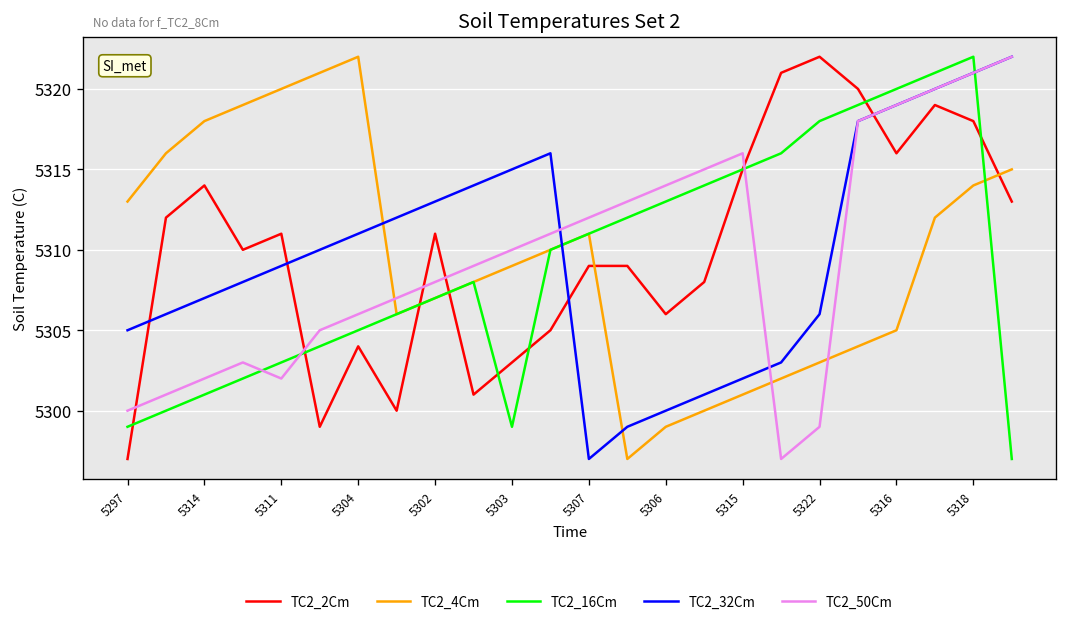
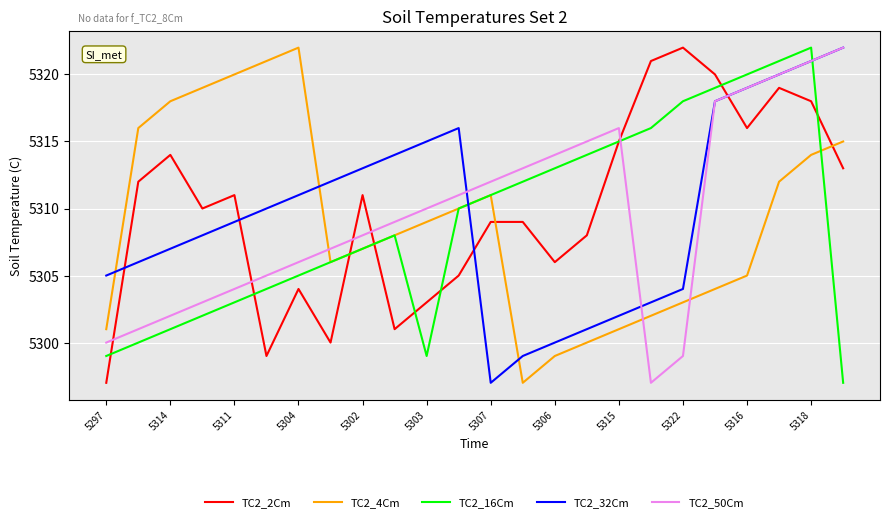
TC2_4Cm, 5297: 5313 -> 5301
TC2_50Cm, 5311: 5302 -> 5304
TC2_32Cm, 5322: 5306 -> 5304
